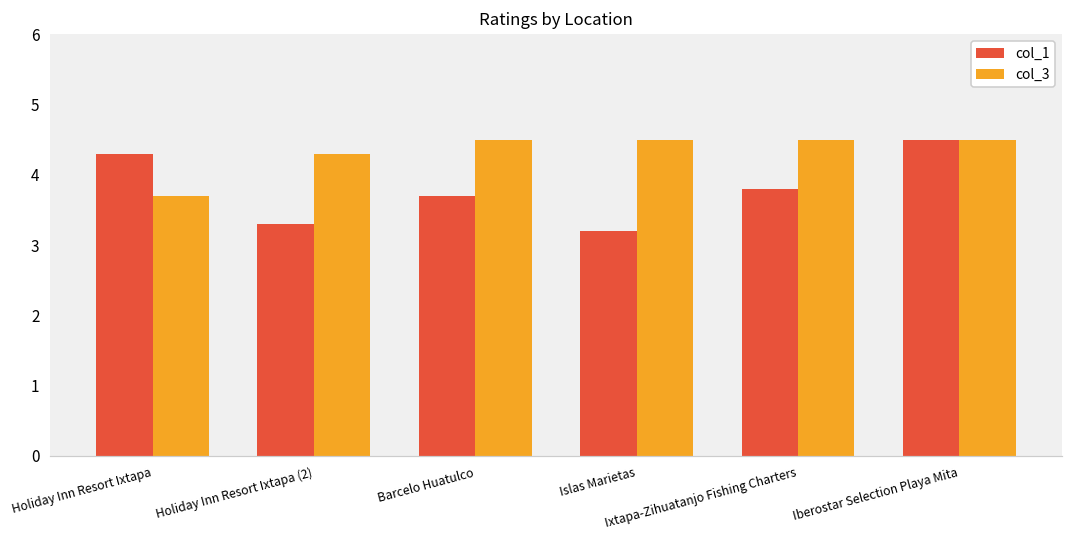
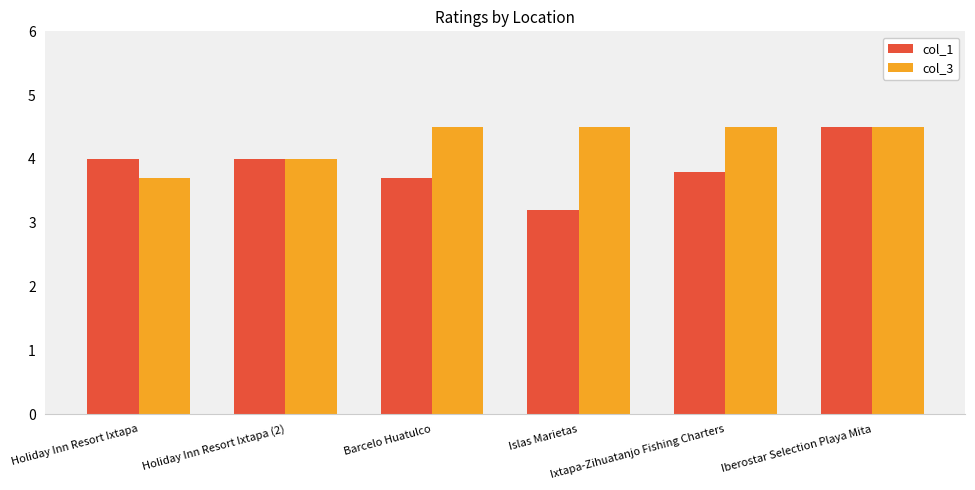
col_1, Holiday Inn Resort Ixtapa: 4.3 -> 4.0
col_1, Holiday Inn Resort Ixtapa (2): 3.3 -> 4.0
col_3, Holiday Inn Resort Ixtapa (2): 4.3 -> 4.0
